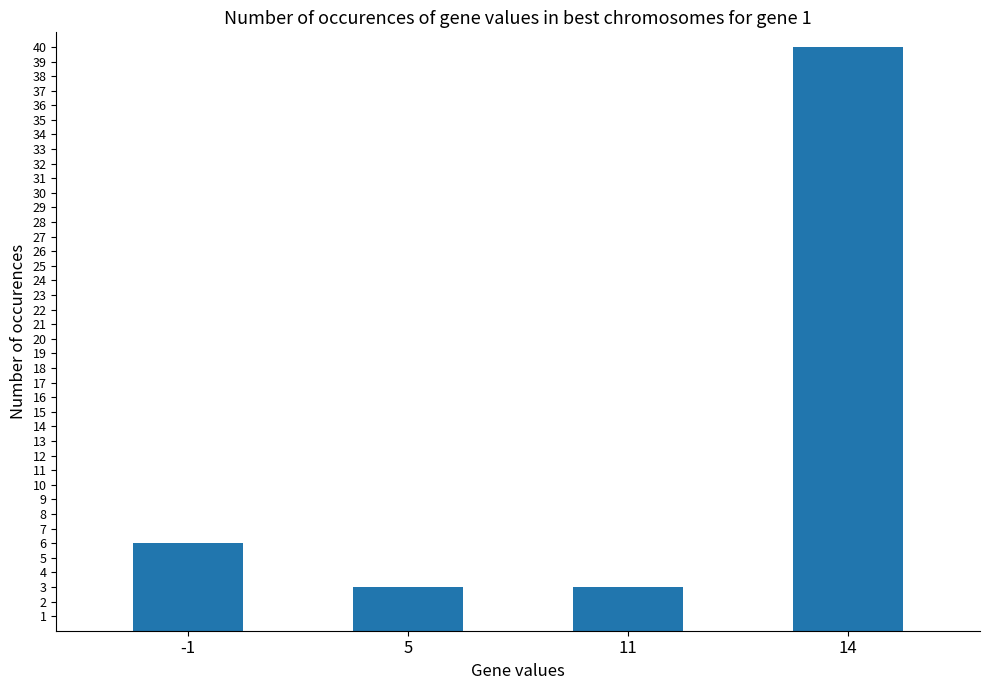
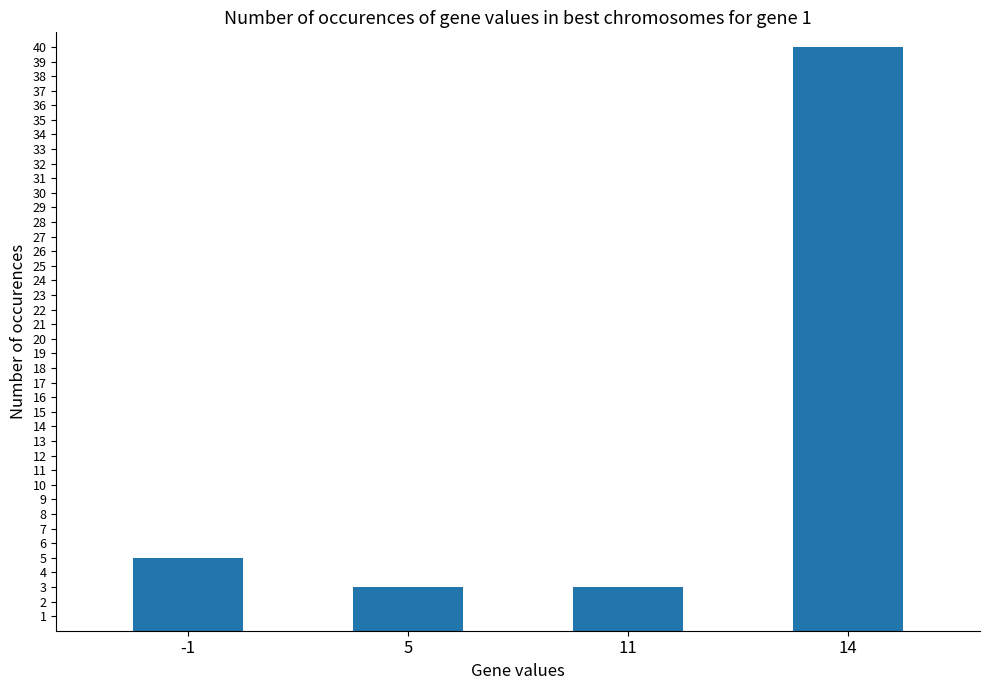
-1: 6 -> 5
